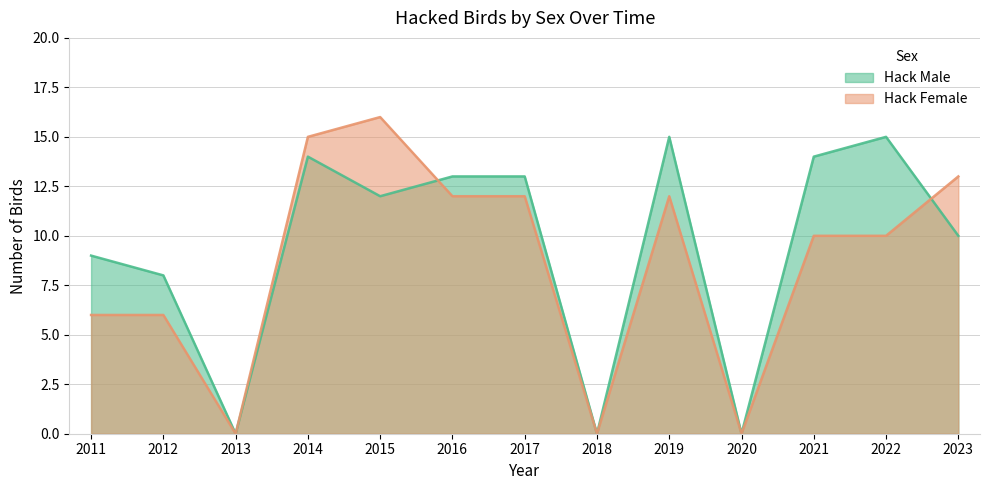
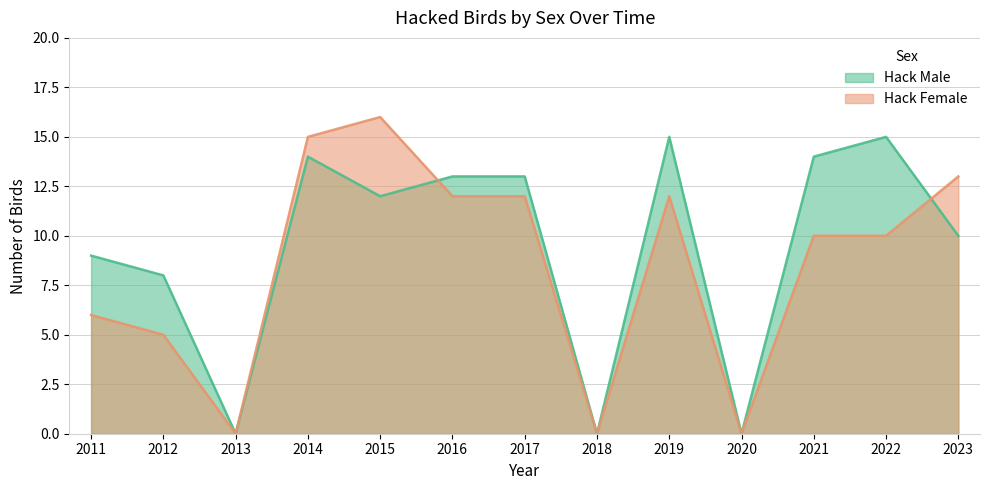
Hack Female, 2012: 6 -> 5
